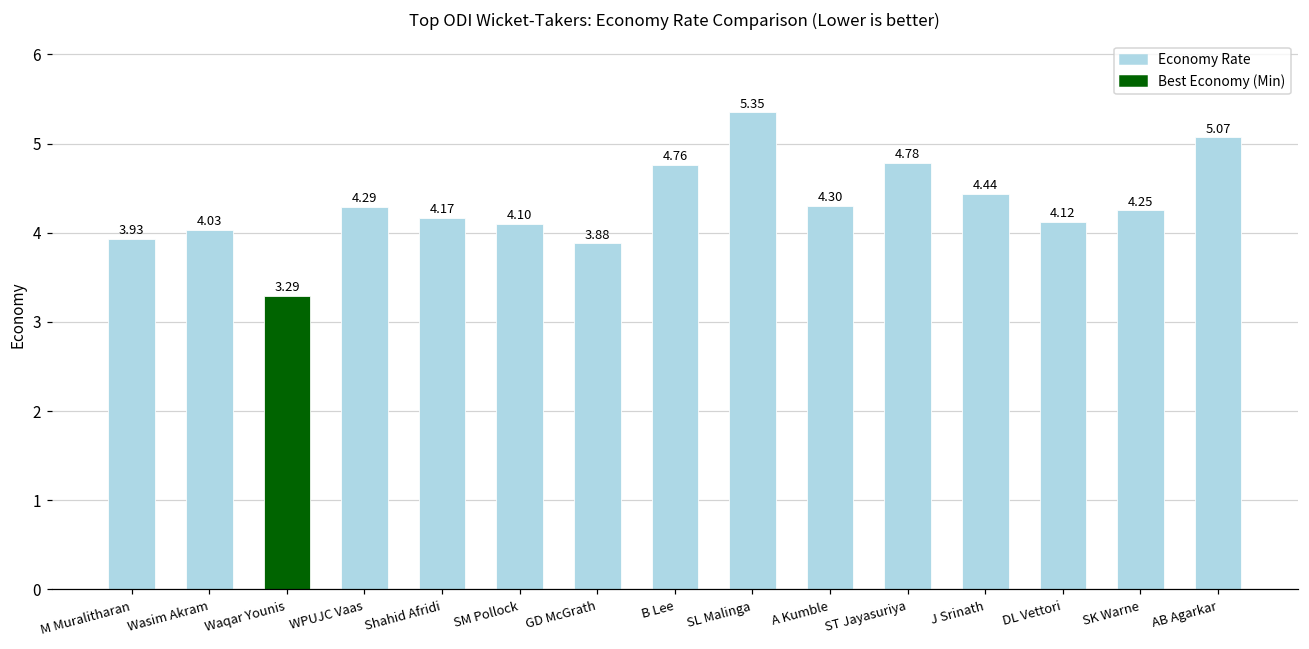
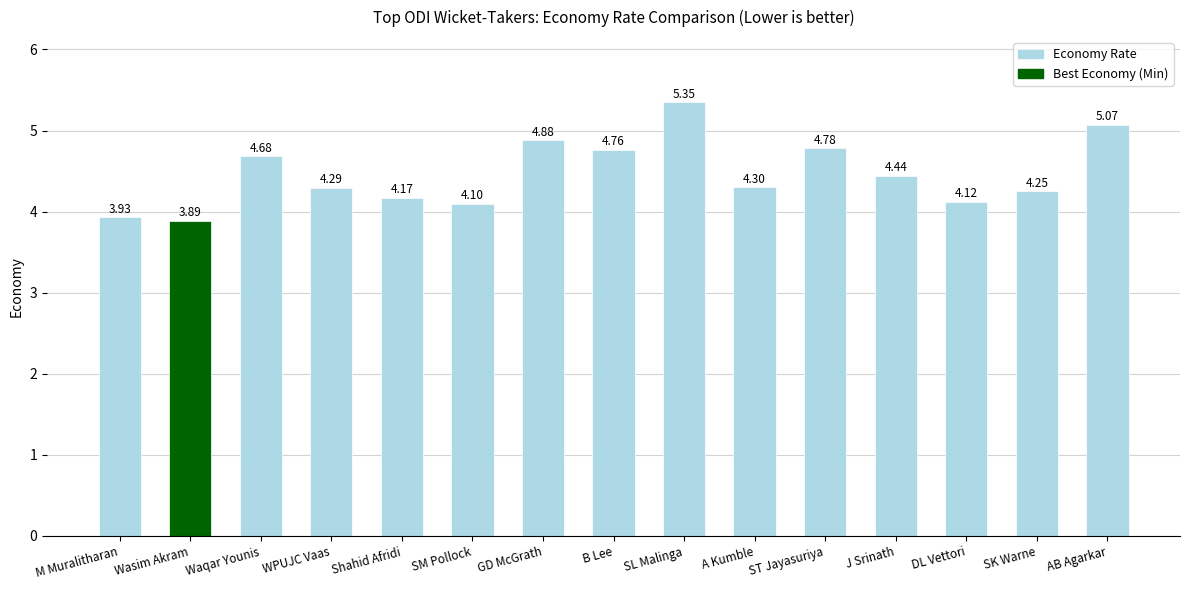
Wasim Akram: 4.03 -> 3.89
Waqar Younis: 3.29 -> 4.68
GD McGrath: 3.88 -> 4.88
